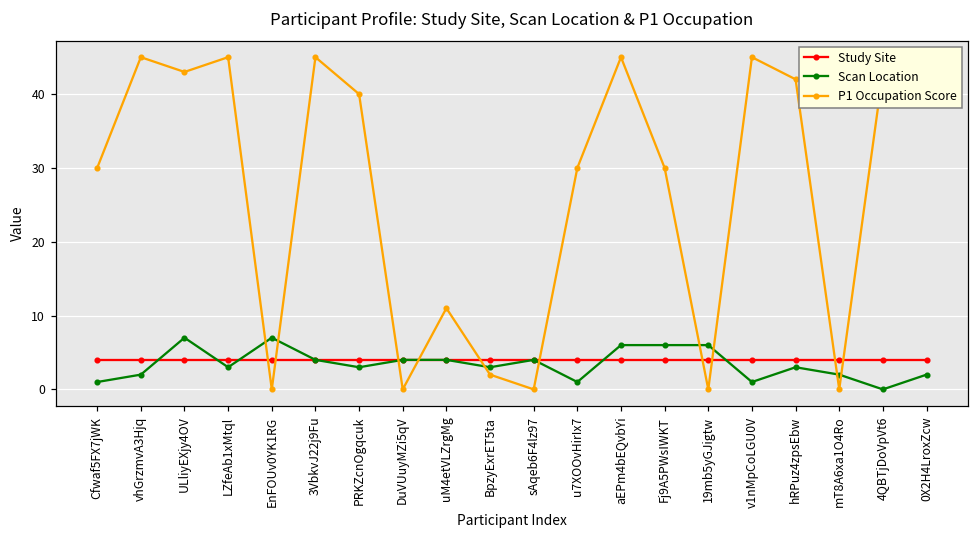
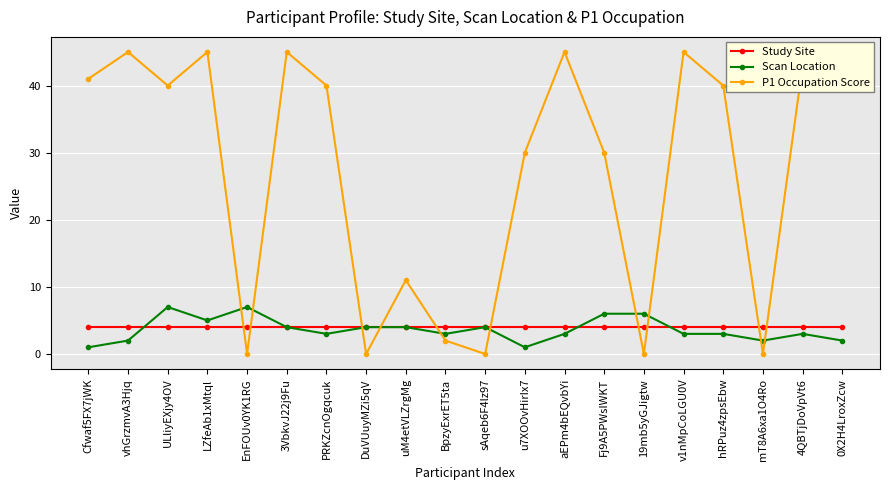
P1 Occupation Score, Cfwaf5FX7jWK: 30 -> 41
P1 Occupation Score, ULliyEXjy4OV: 43 -> 40
Scan Location, LZfeAb1xMtql: 3 -> 5
Scan Location, aEPm4bEQvbYi: 6 -> 3
Scan Location, v1nMpCoLGU0V: 1 -> 3
P1 Occupation Score, hRPuz4zpsEbw: 42 -> 40
Scan Location, 4QBTjDoVpVt6: 0 -> 3
